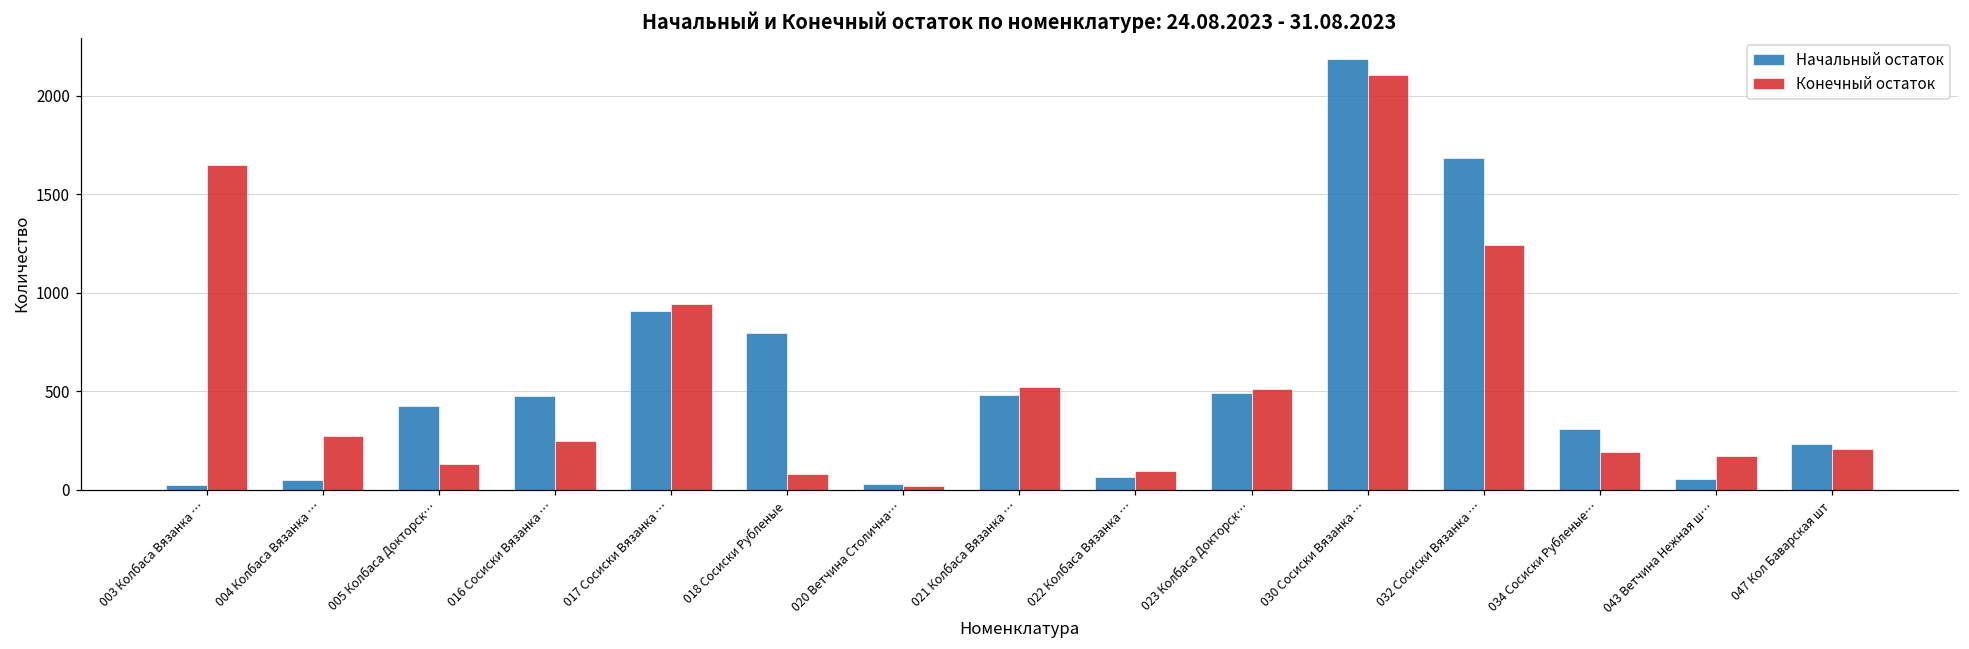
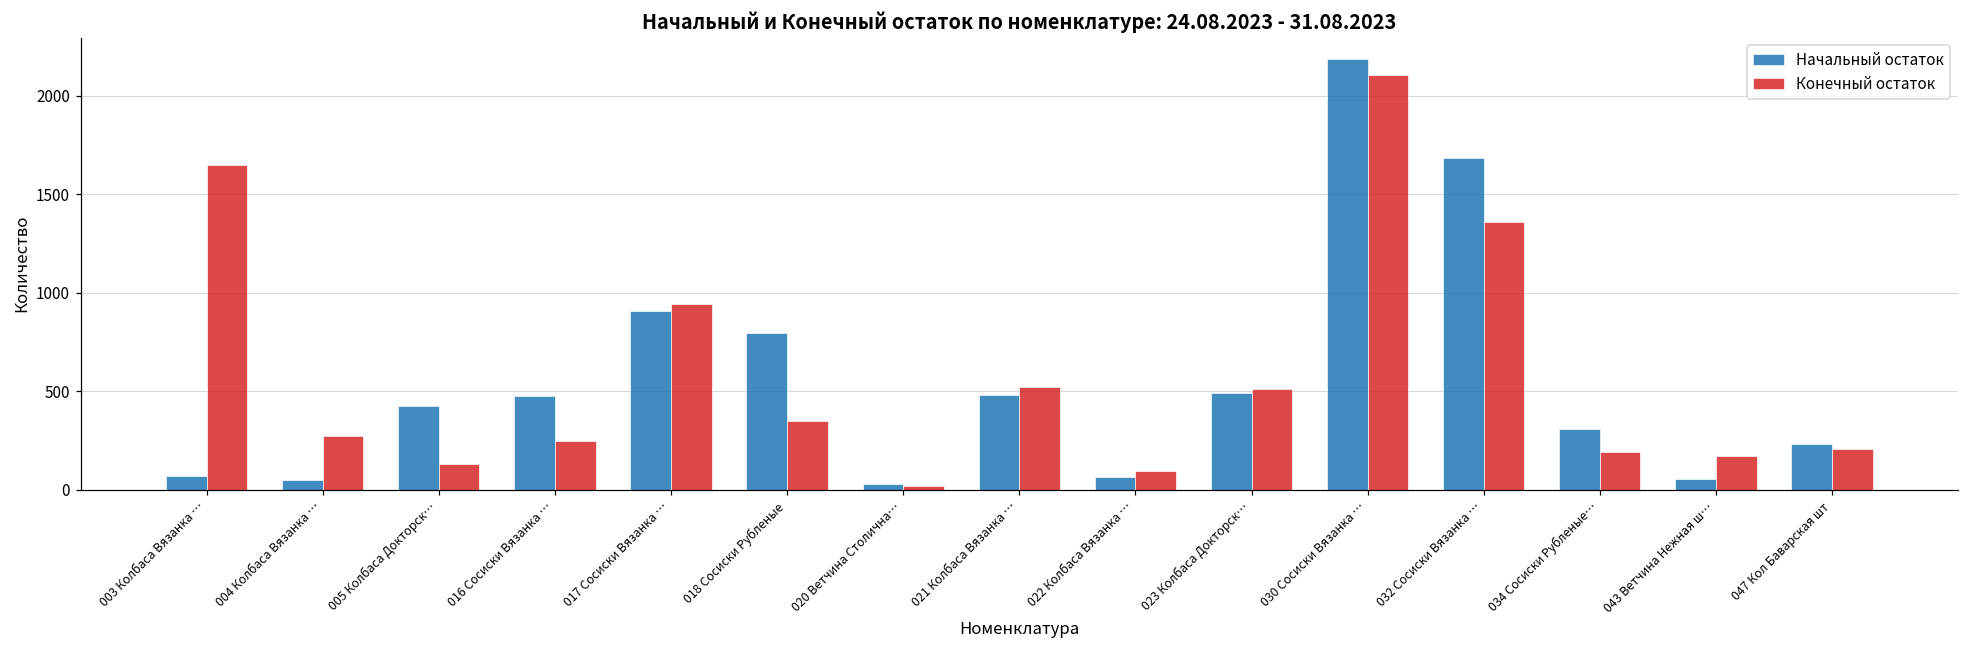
Начальный остаток, 003 Колбаса Вязанка …: 20 -> 70
Конечный остаток, 018 Сосиски Рубленые: 80 -> 350
Конечный остаток, 032 Сосиски Вязанка …: 1240 -> 1360
